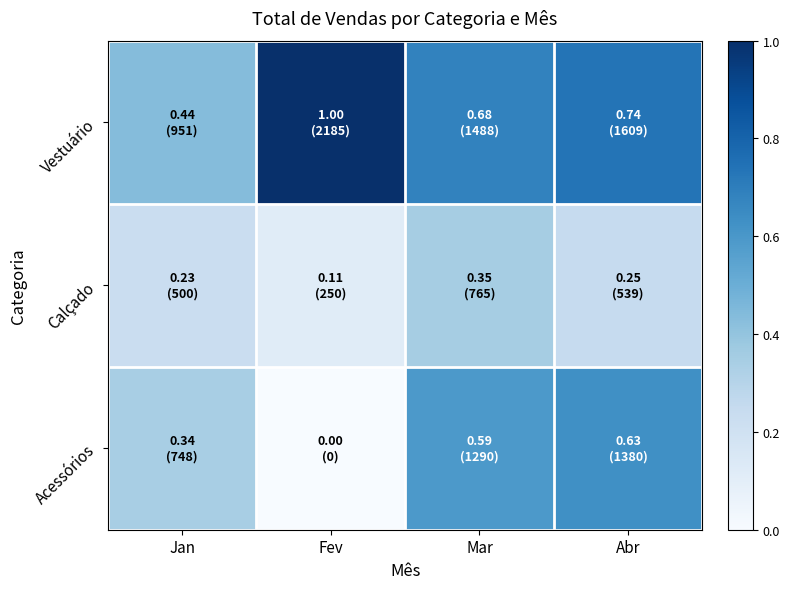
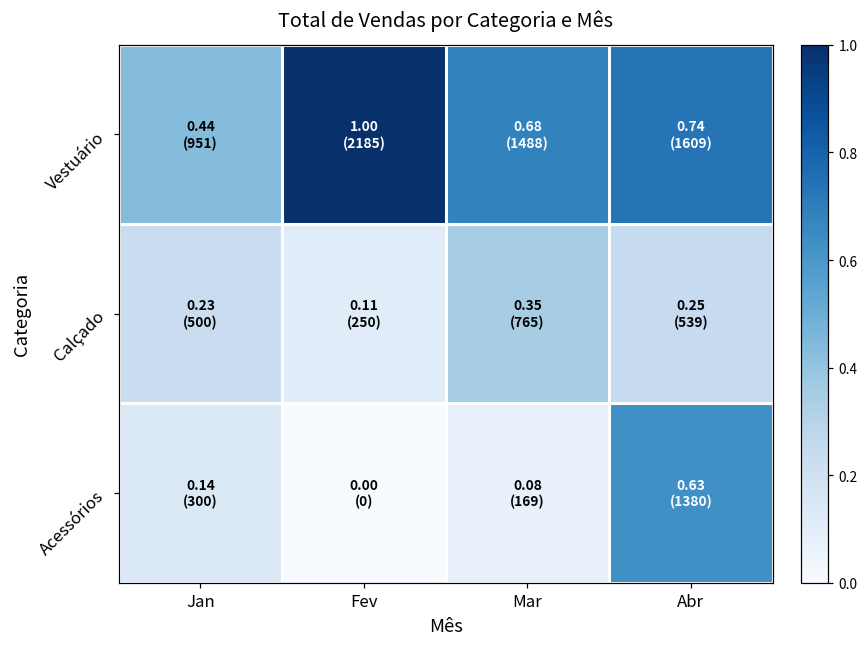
Acessórios, Jan: 0.34 (748) -> 0.14 (300)
Acessórios, Mar: 0.59 (1290) -> 0.08 (169)
